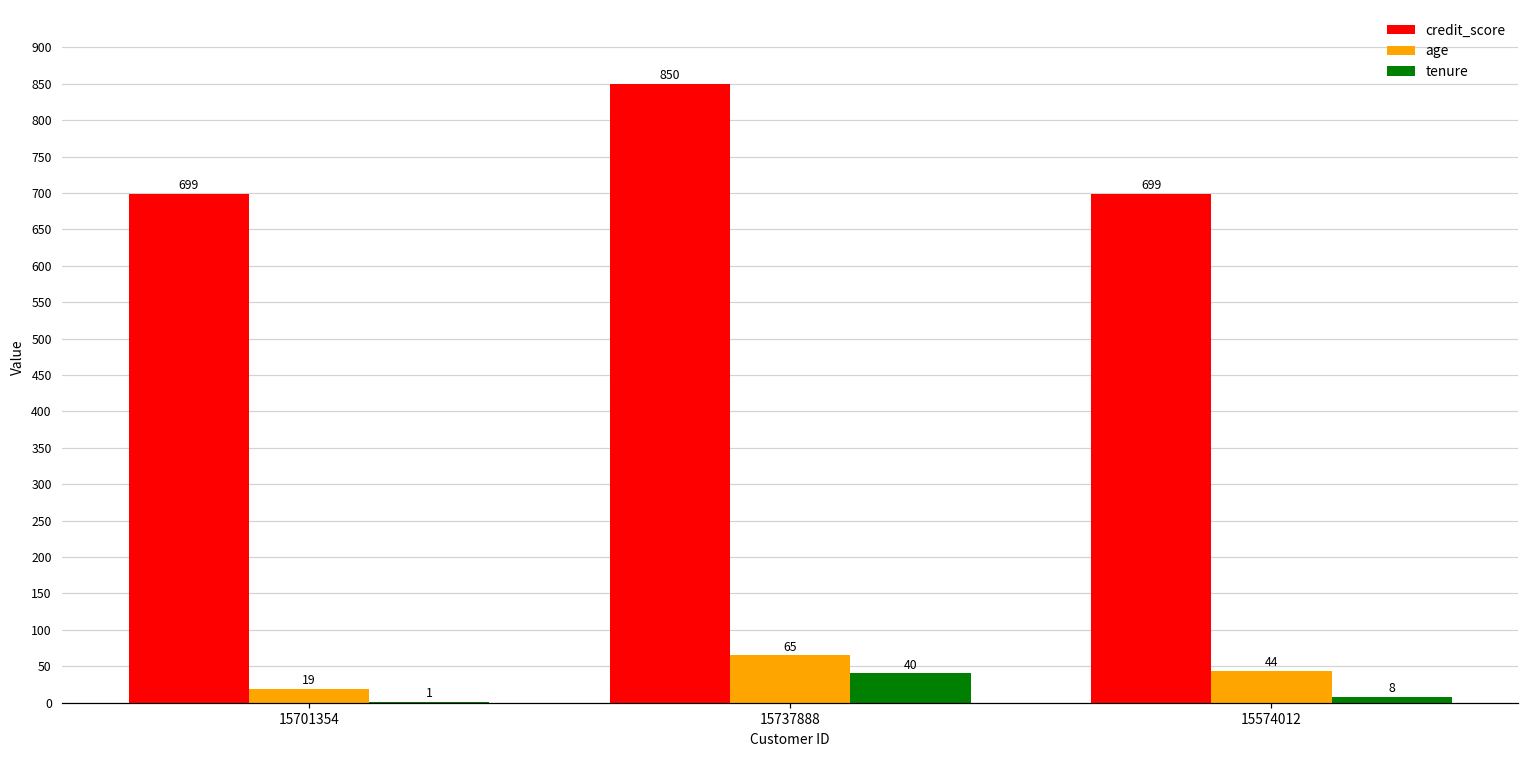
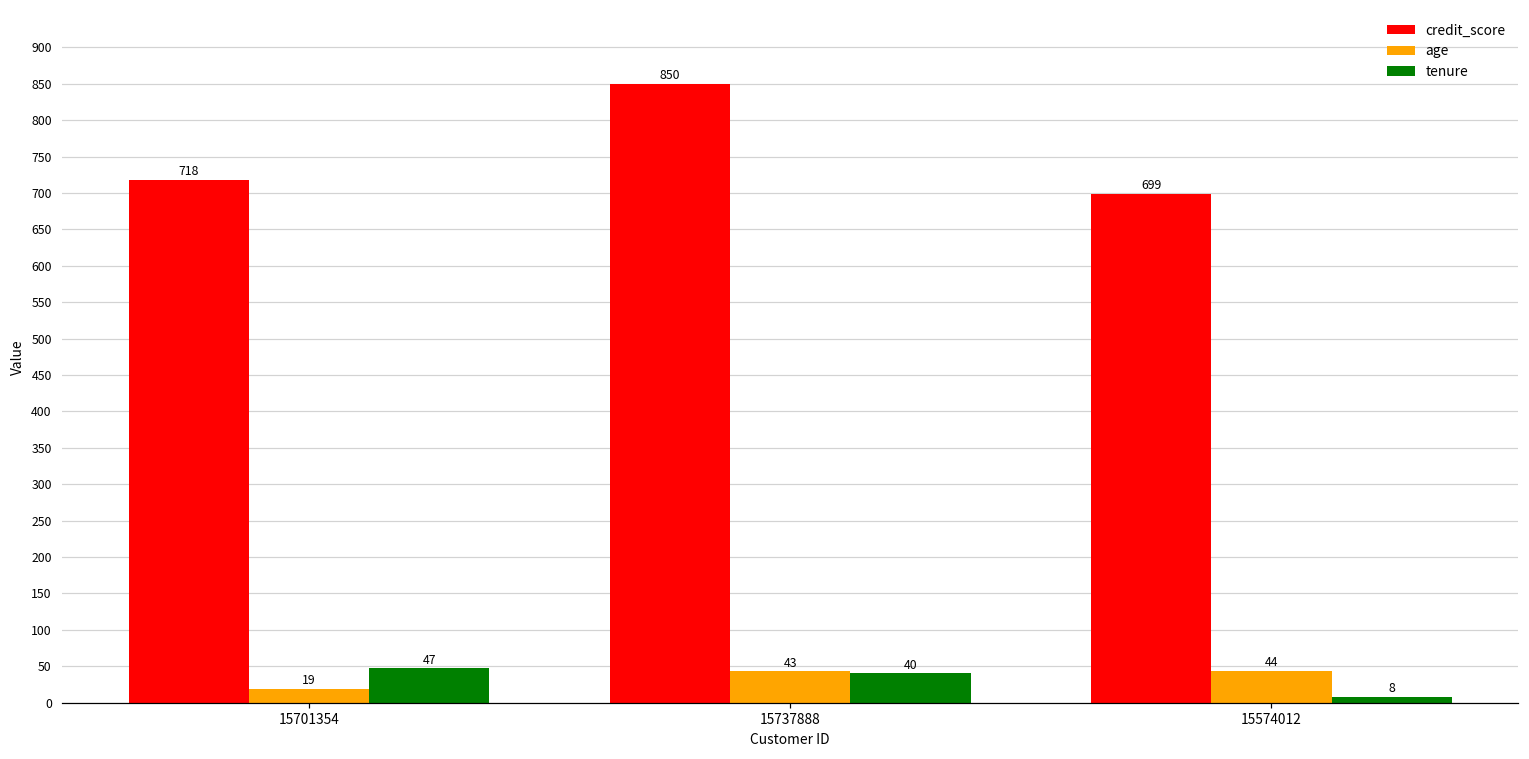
credit_score, 15701354: 699 -> 718
tenure, 15701354: 1 -> 47
age, 15737888: 65 -> 43
